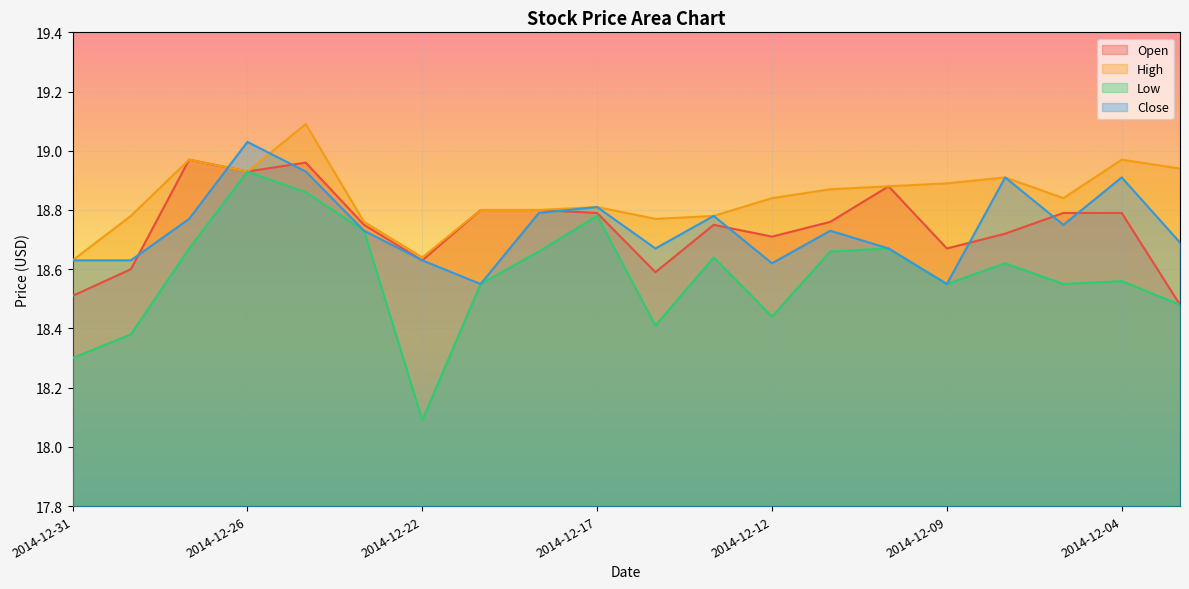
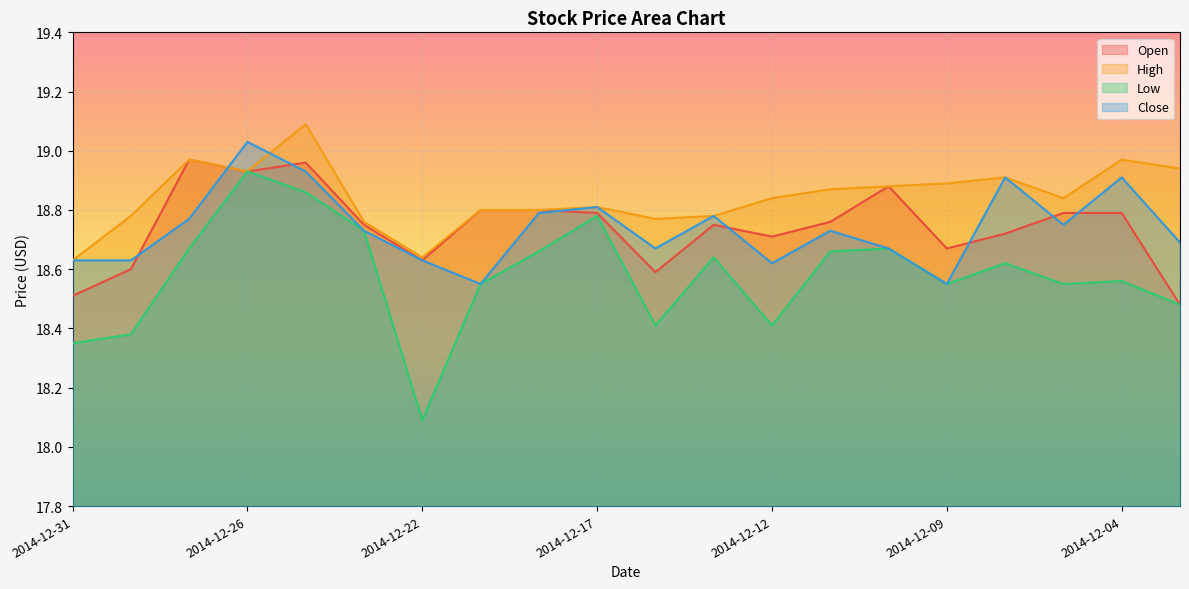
Low, 2014-12-31: 18.30 -> 18.35
Low, 2014-12-12: 18.44 -> 18.41
